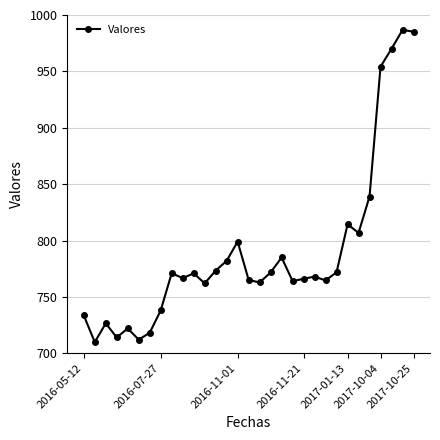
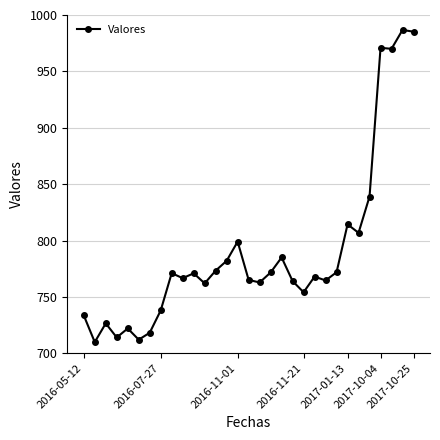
2016-11-21: 766 -> 754
2017-10-04: 954 -> 971
